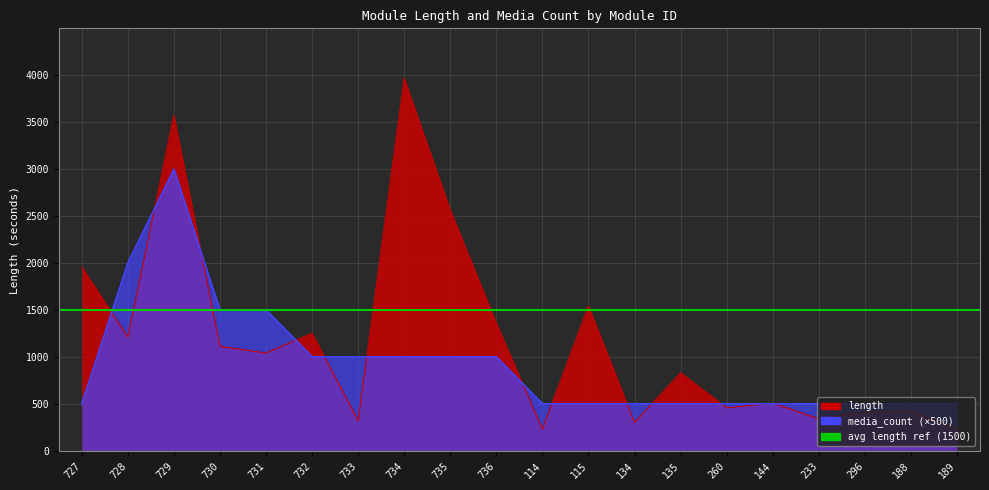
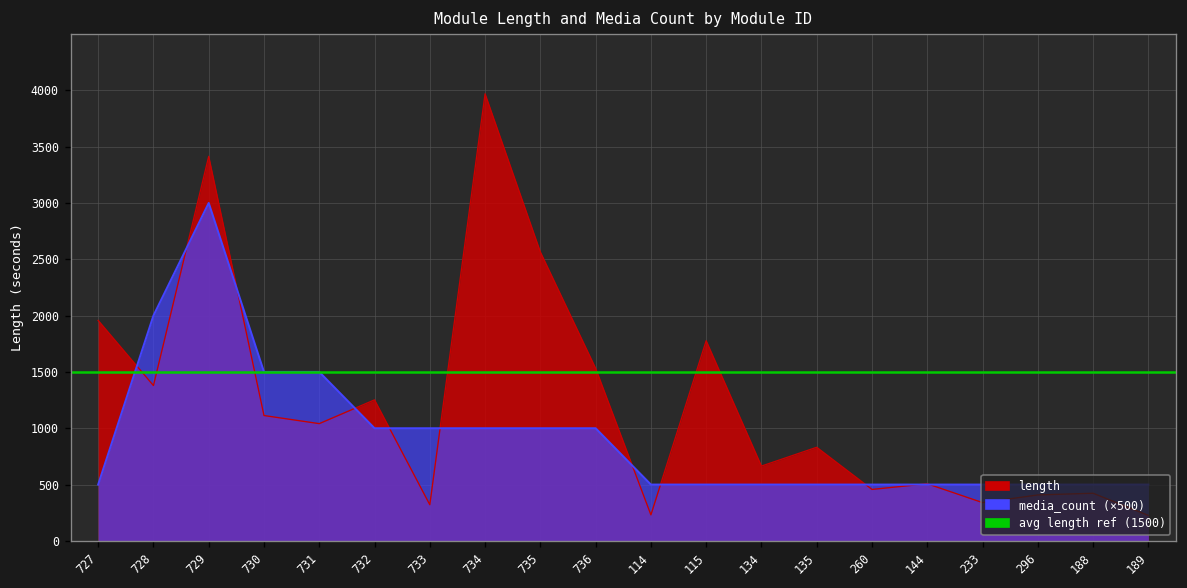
length, 728: 1200 -> 1400
length, 729: 3600 -> 3400
length, 736: 1400 -> 1500
length, 115: 1500 -> 1800
length, 134: 300 -> 700
